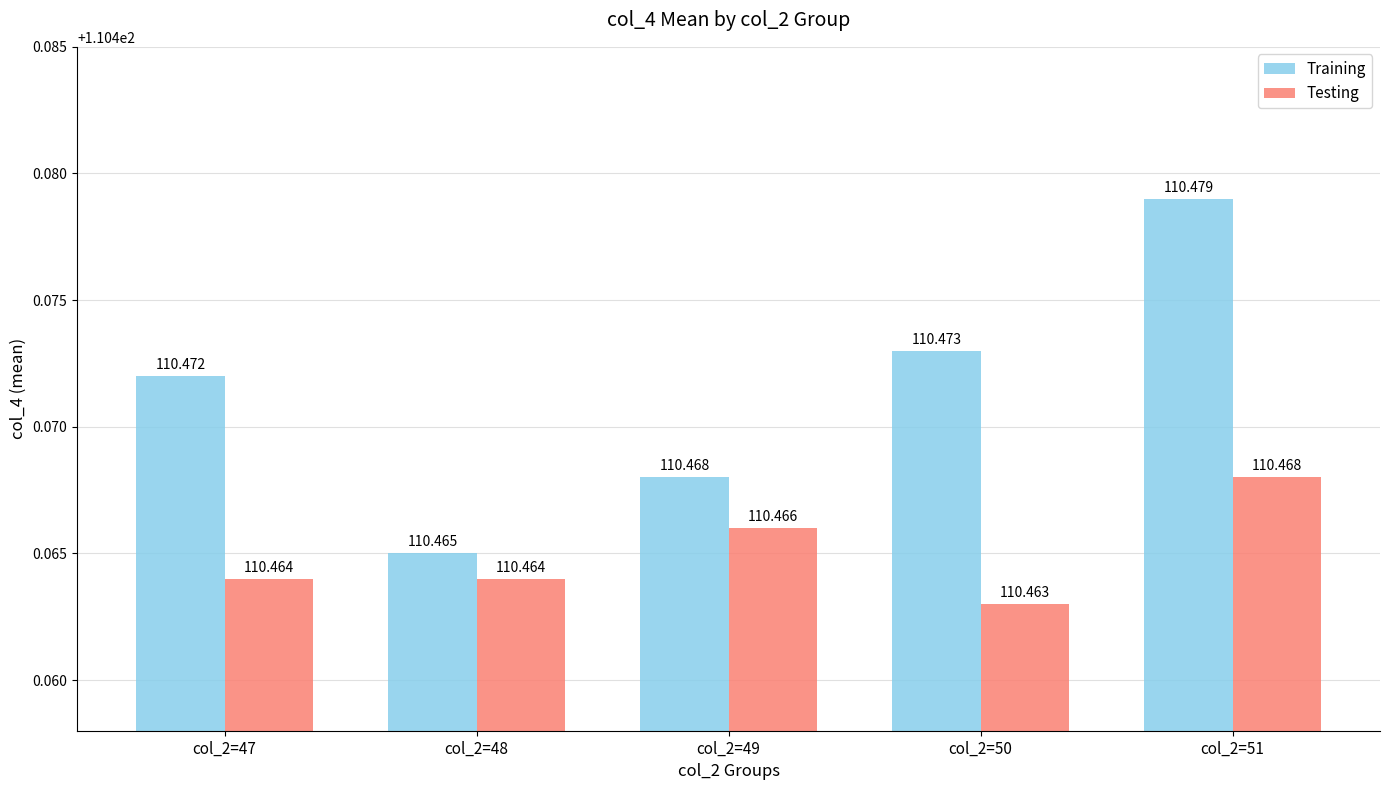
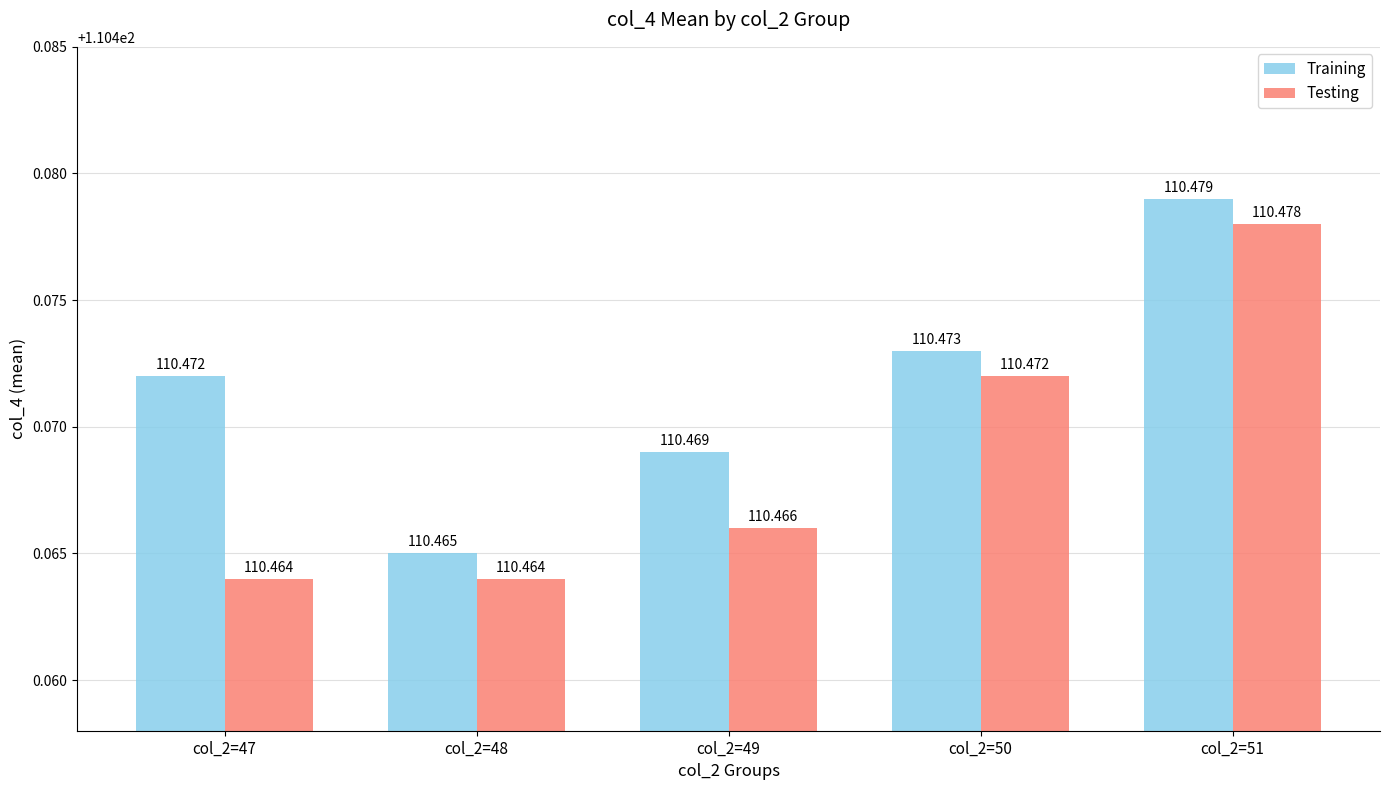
Training, col_2=49: 110.468 -> 110.469
Testing, col_2=50: 110.463 -> 110.472
Testing, col_2=51: 110.468 -> 110.478
